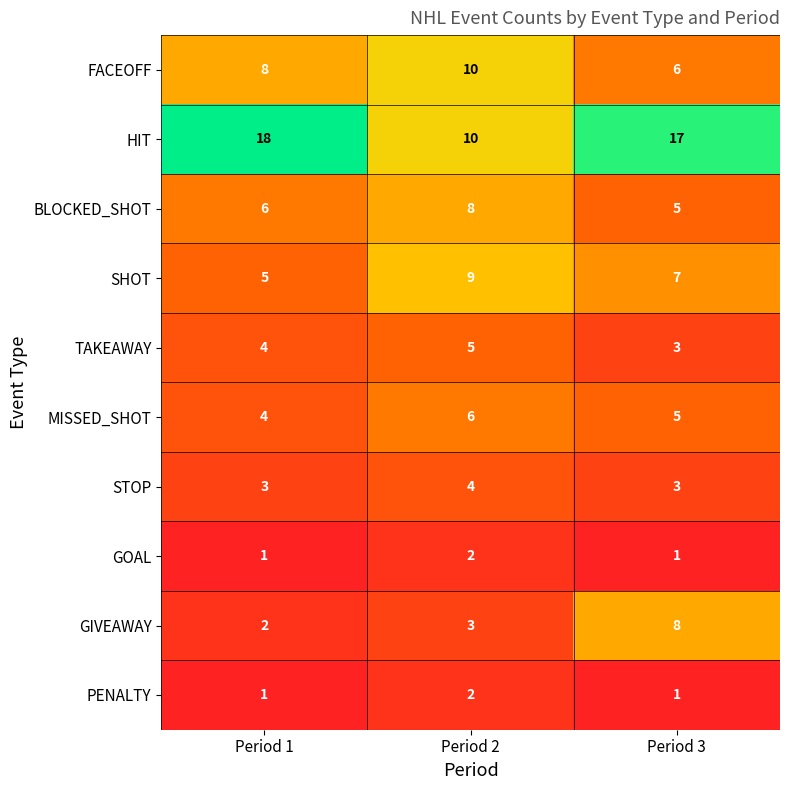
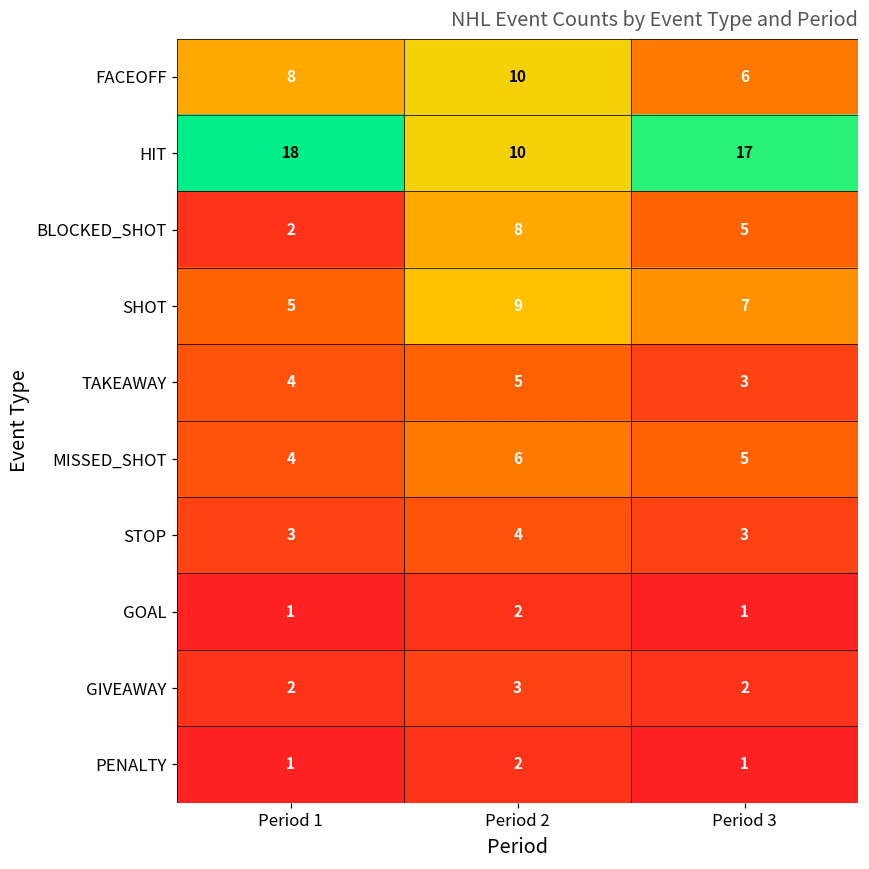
BLOCKED_SHOT, Period 1: 6 -> 2
GIVEAWAY, Period 3: 8 -> 2
